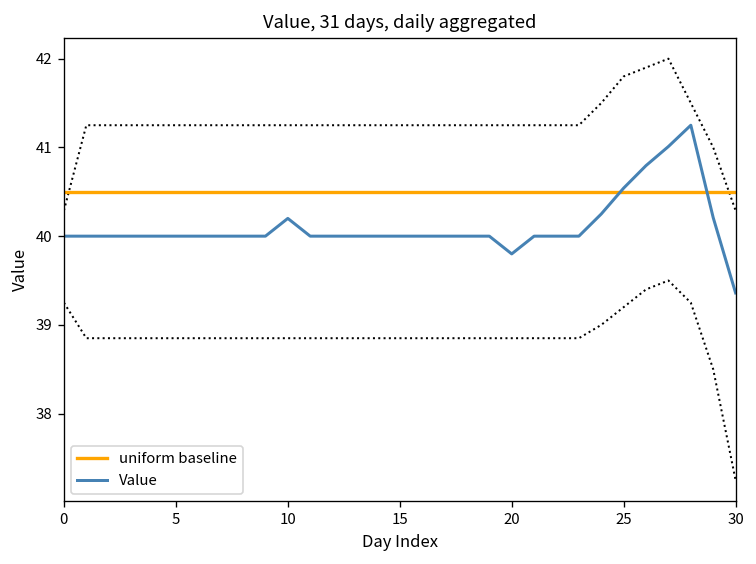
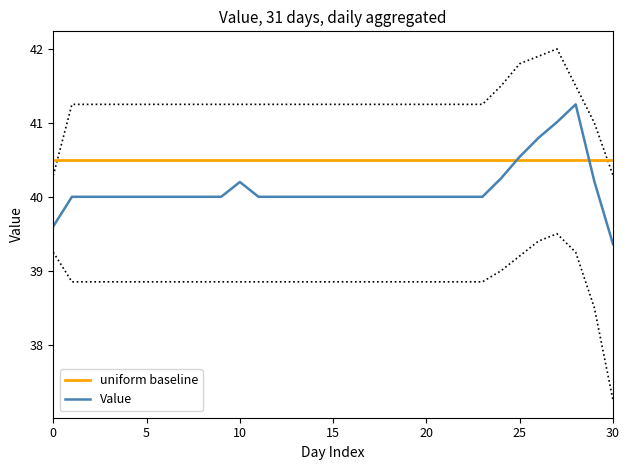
Value, 0: 40.0 -> 39.6
Value, 20: 39.8 -> 40.0
